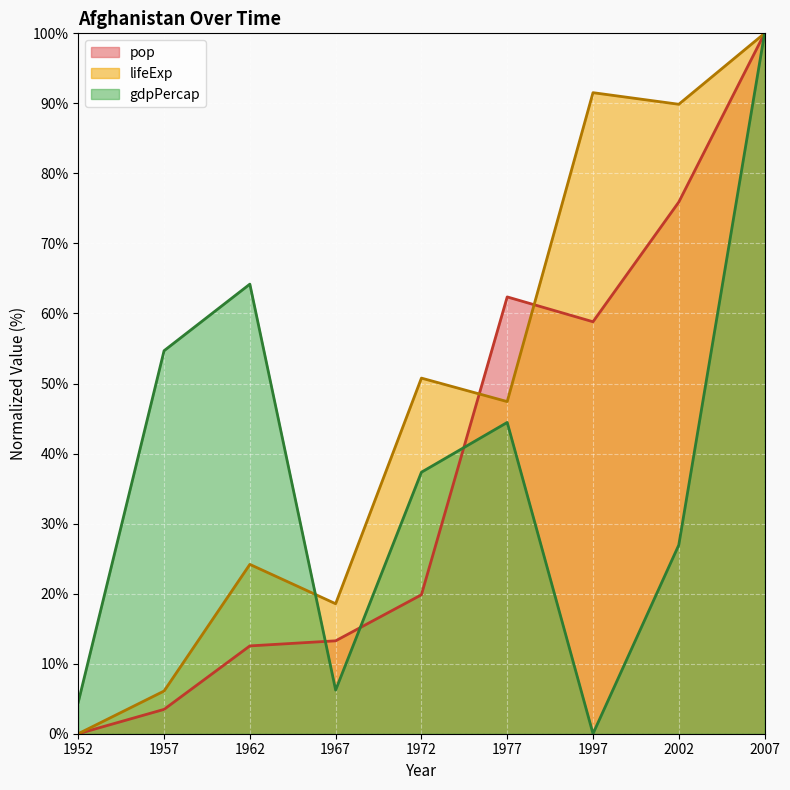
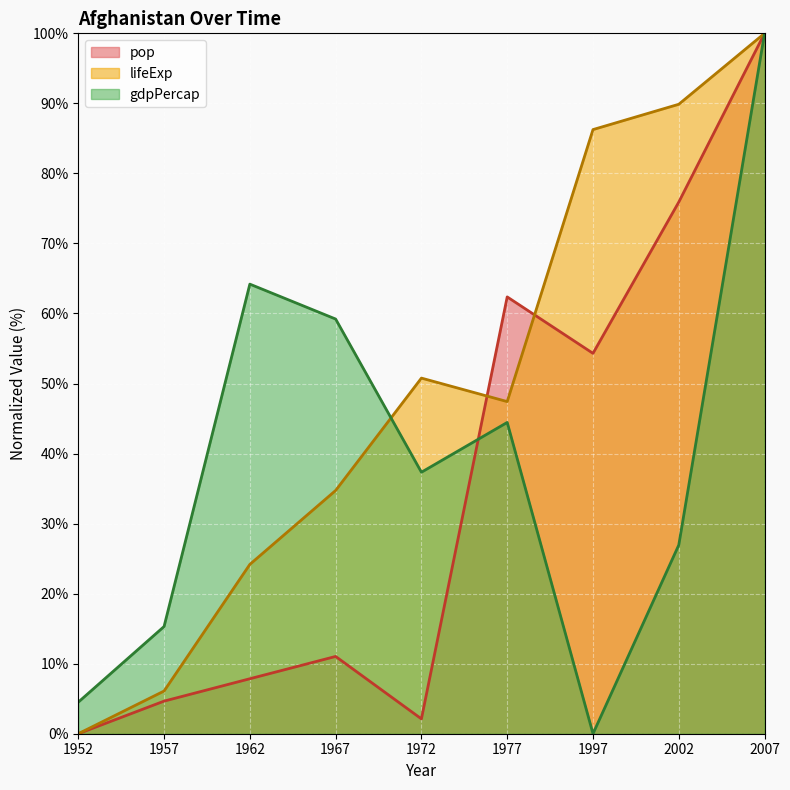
pop, 1957: 3% -> 5%
gdpPercap, 1957: 55% -> 15%
pop, 1962: 13% -> 8%
pop, 1967: 13% -> 11%
lifeExp, 1967: 19% -> 35%
gdpPercap, 1967: 6% -> 59%
pop, 1972: 20% -> 2%
pop, 1997: 59% -> 54%
lifeExp, 1997: 92% -> 86%
